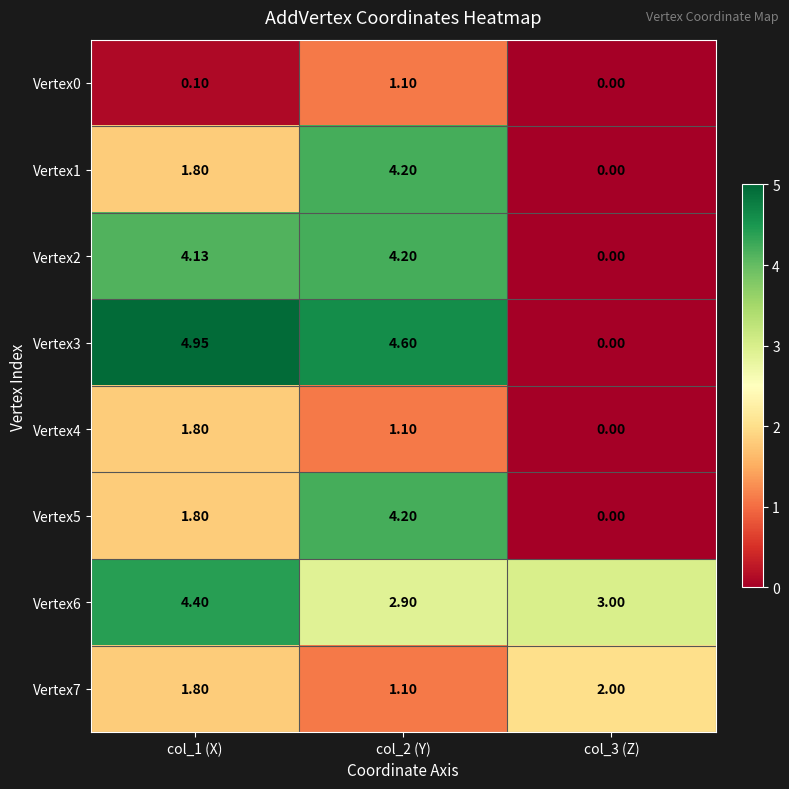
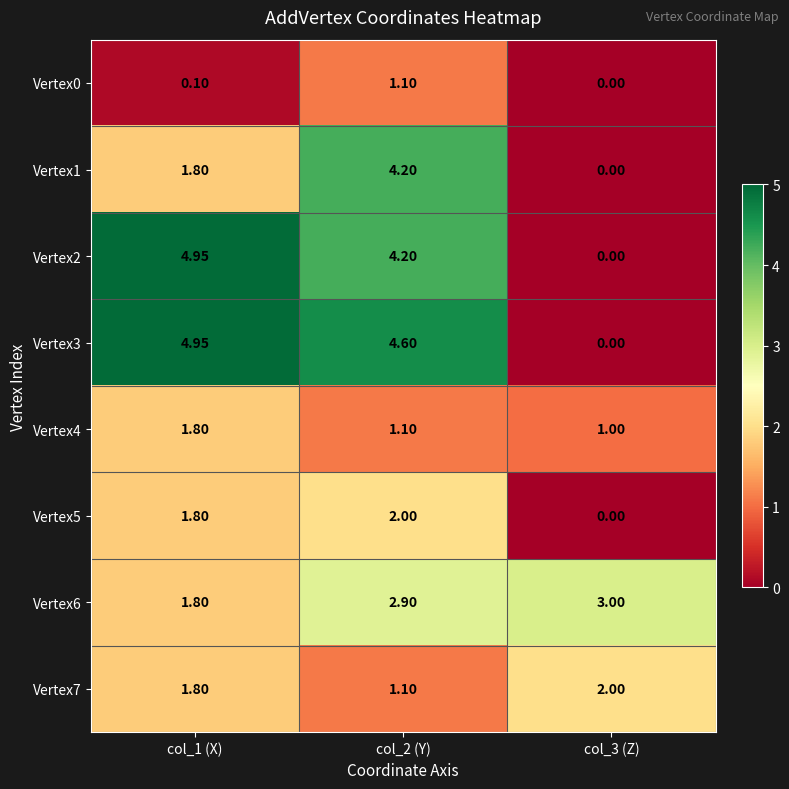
Vertex2, col_1 (X): 4.13 -> 4.95
Vertex4, col_3 (Z): 0.00 -> 1.00
Vertex5, col_2 (Y): 4.20 -> 2.00
Vertex6, col_1 (X): 4.40 -> 1.80
